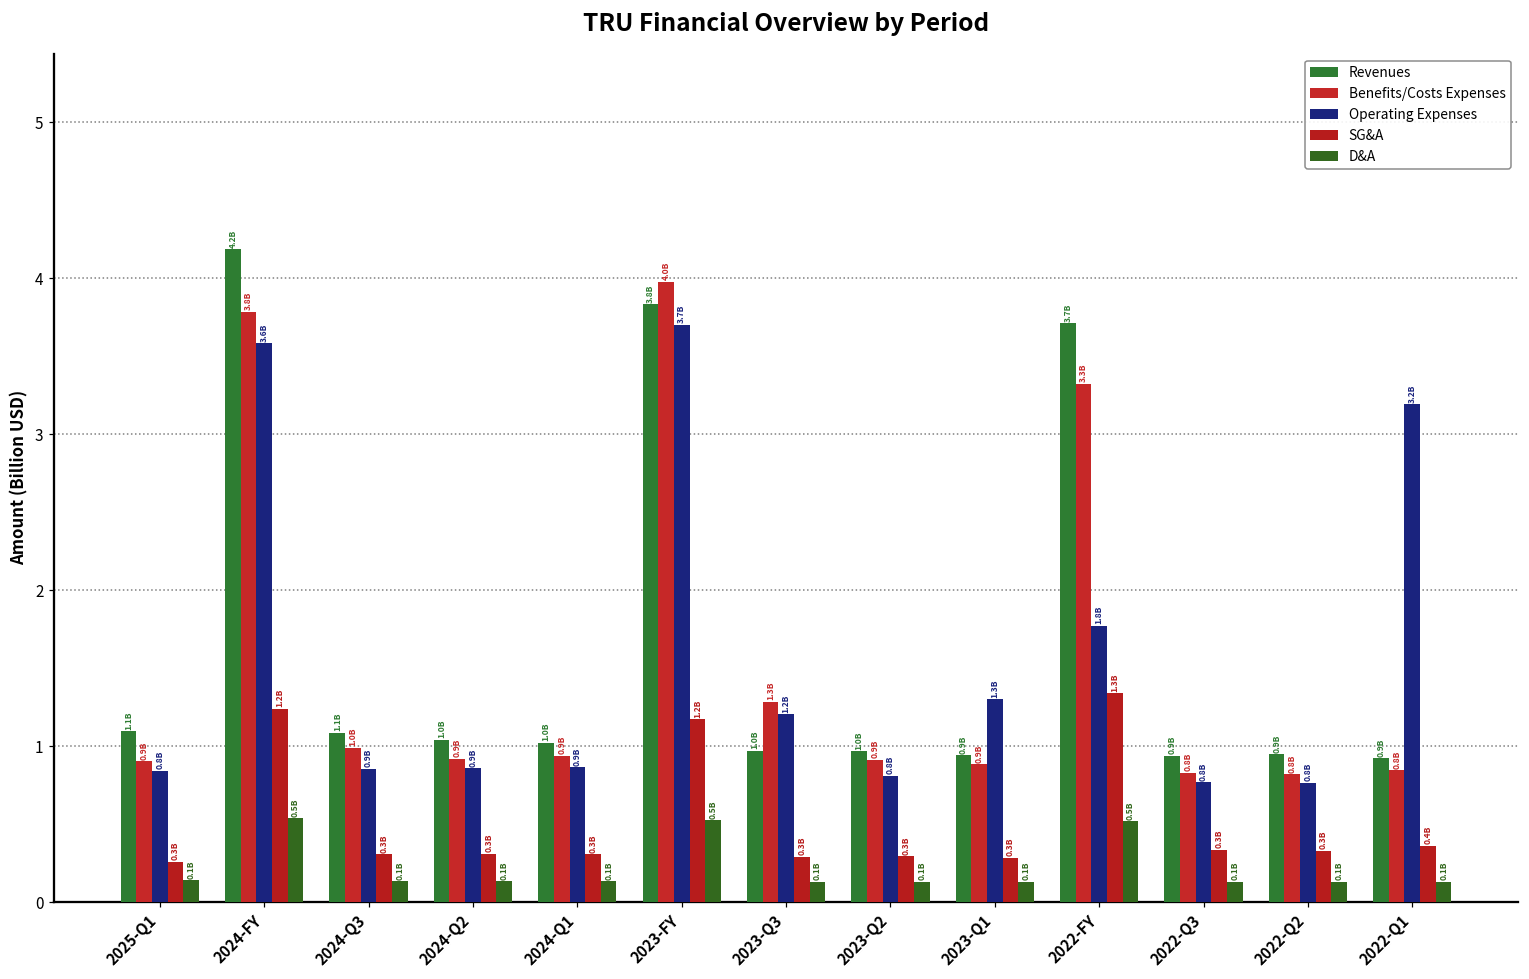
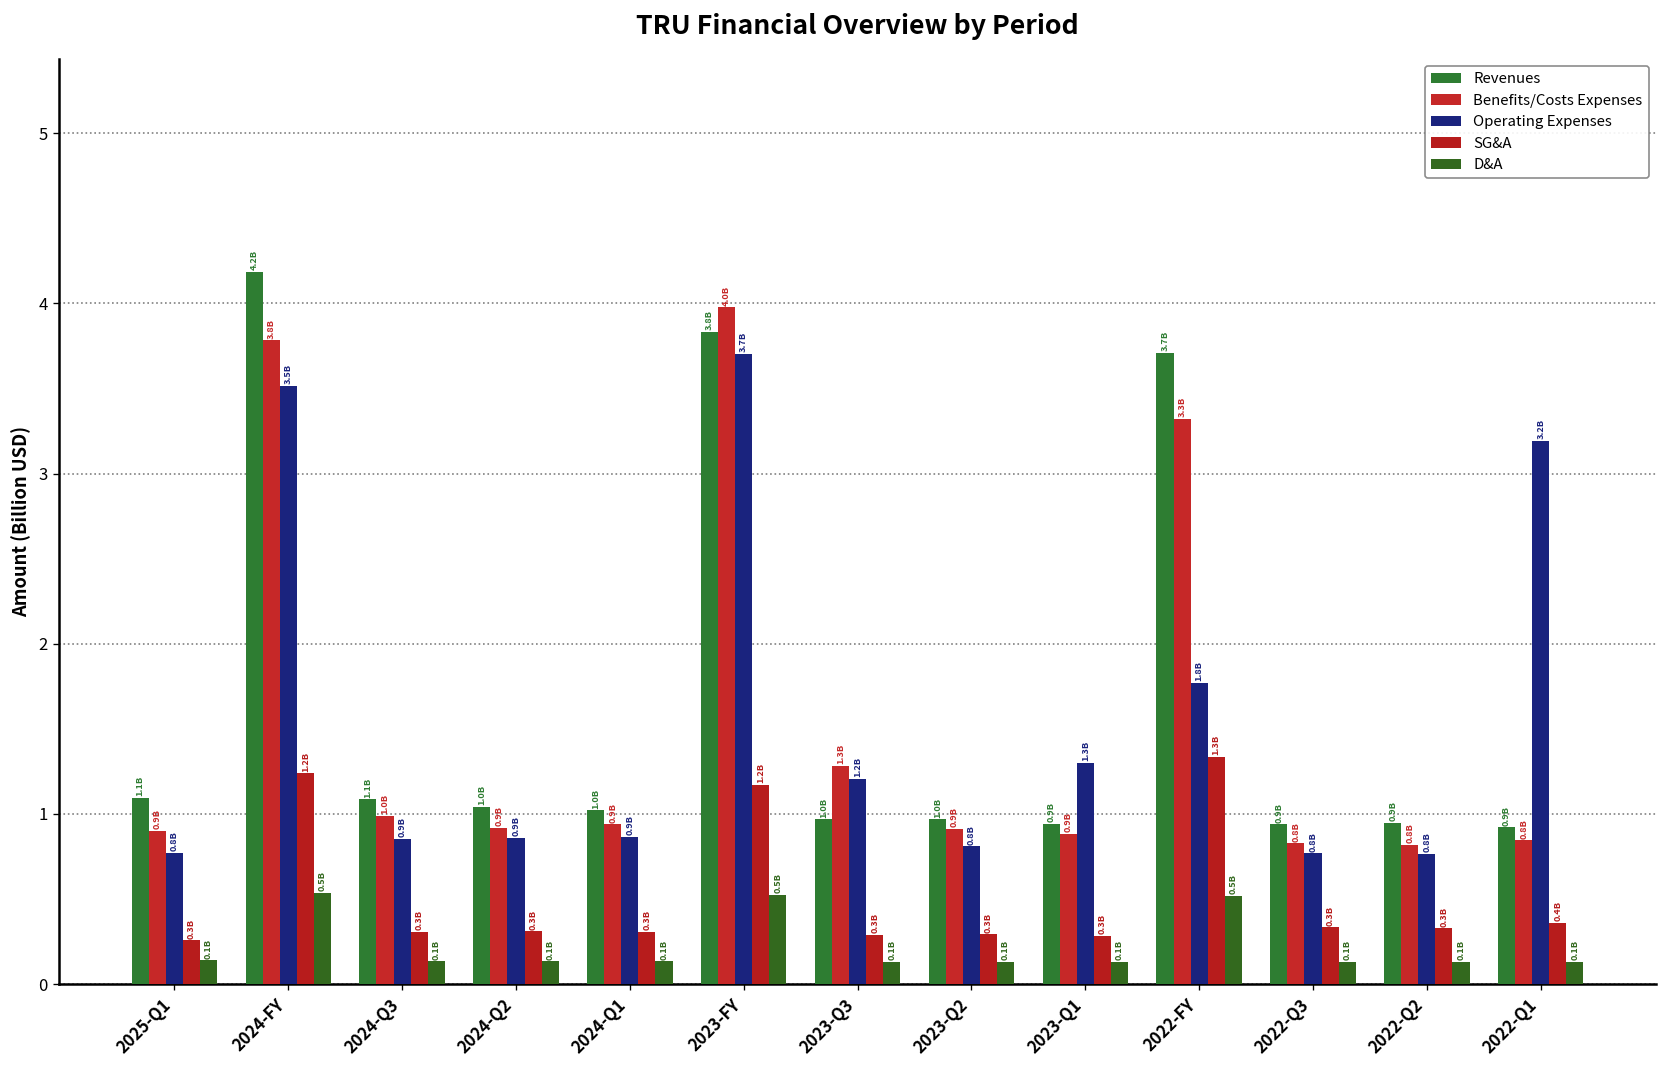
Operating Expenses, 2025-Q1: 0.84 -> 0.77
Operating Expenses, 2024-FY: 3.6B -> 3.5B
